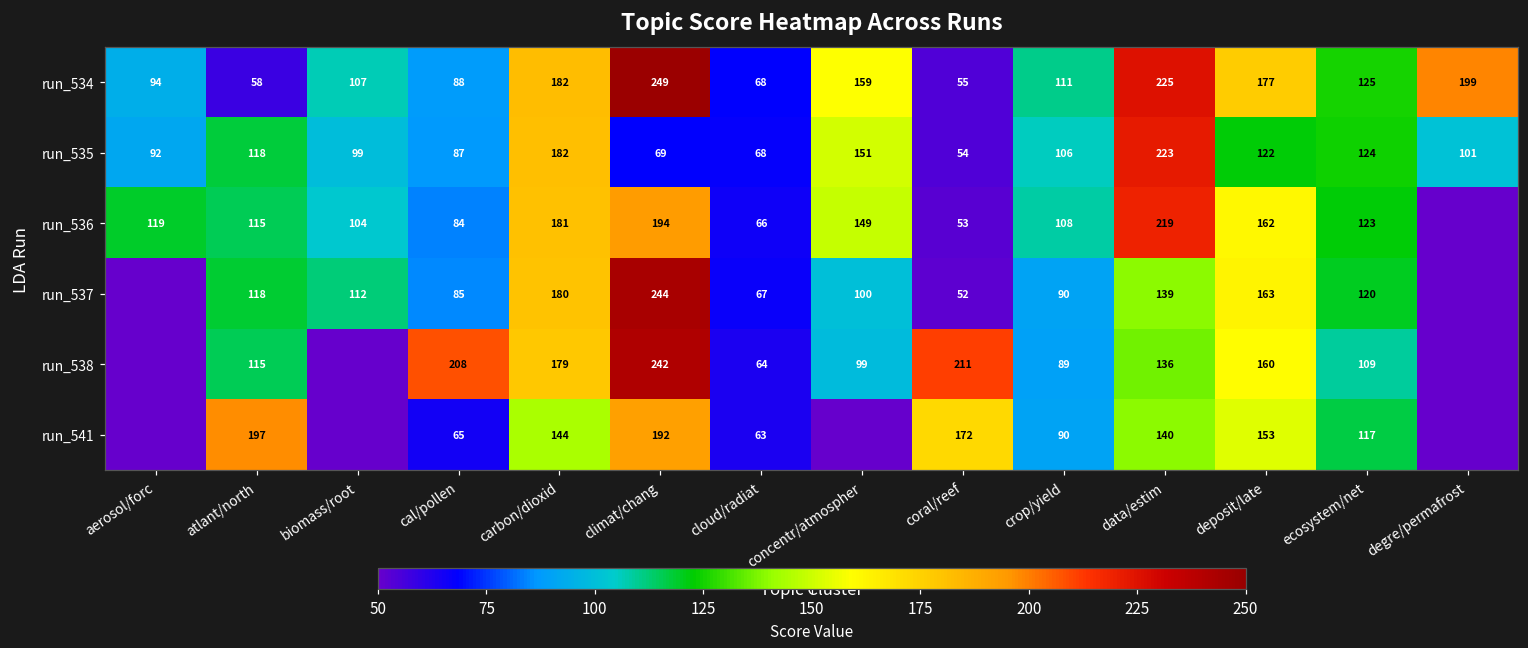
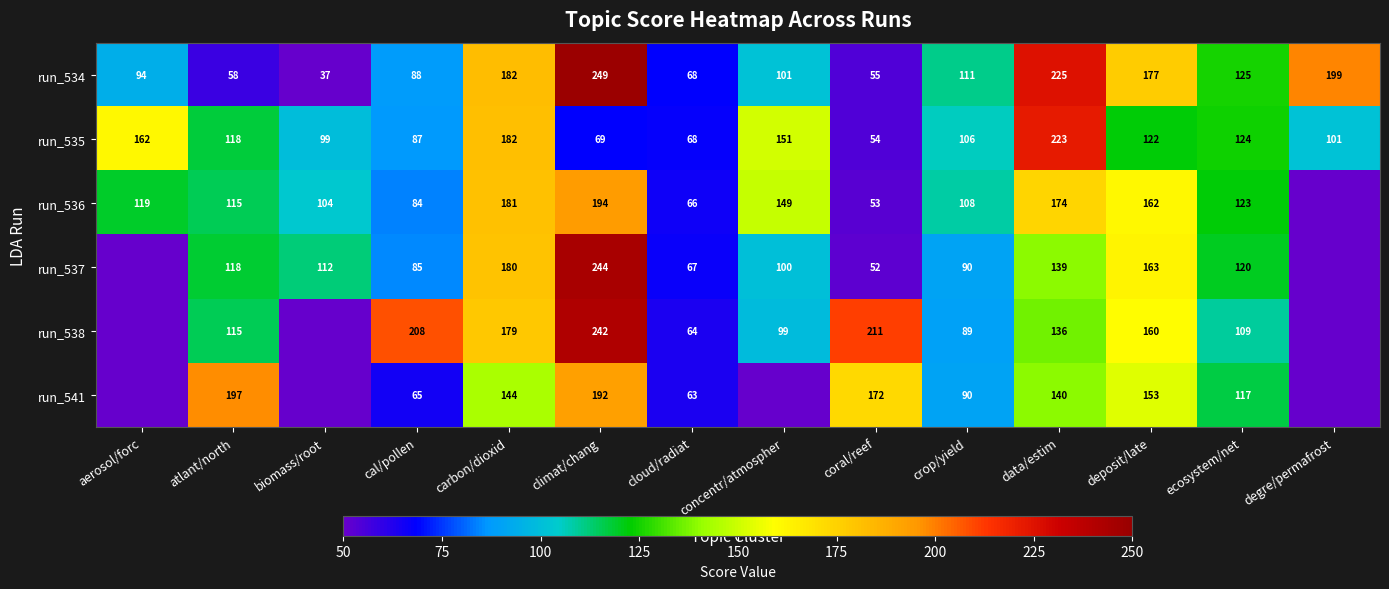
run_534, biomass/root: 107 -> 37
run_534, concentr/atmospher: 159 -> 101
run_535, aerosol/forc: 92 -> 162
run_536, data/estim: 219 -> 174
